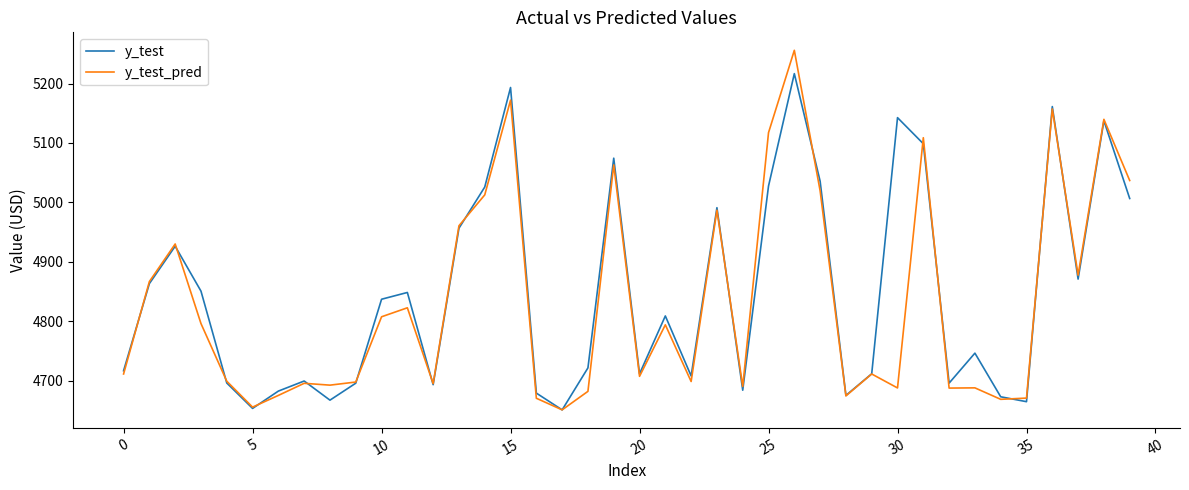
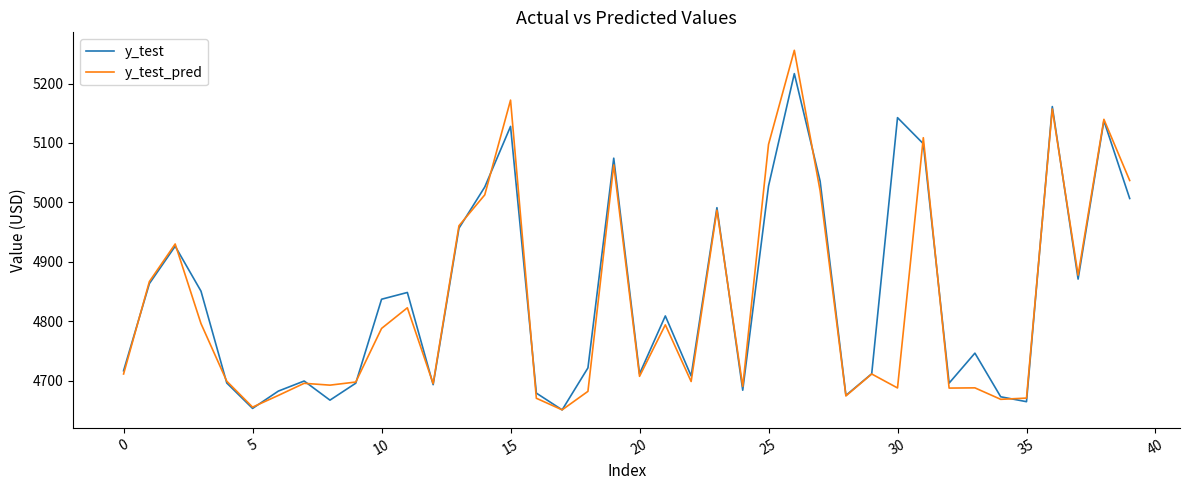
y_test_pred, 10: 4810 -> 4790
y_test, 15: 5190 -> 5130
y_test_pred, 25: 5120 -> 5100
